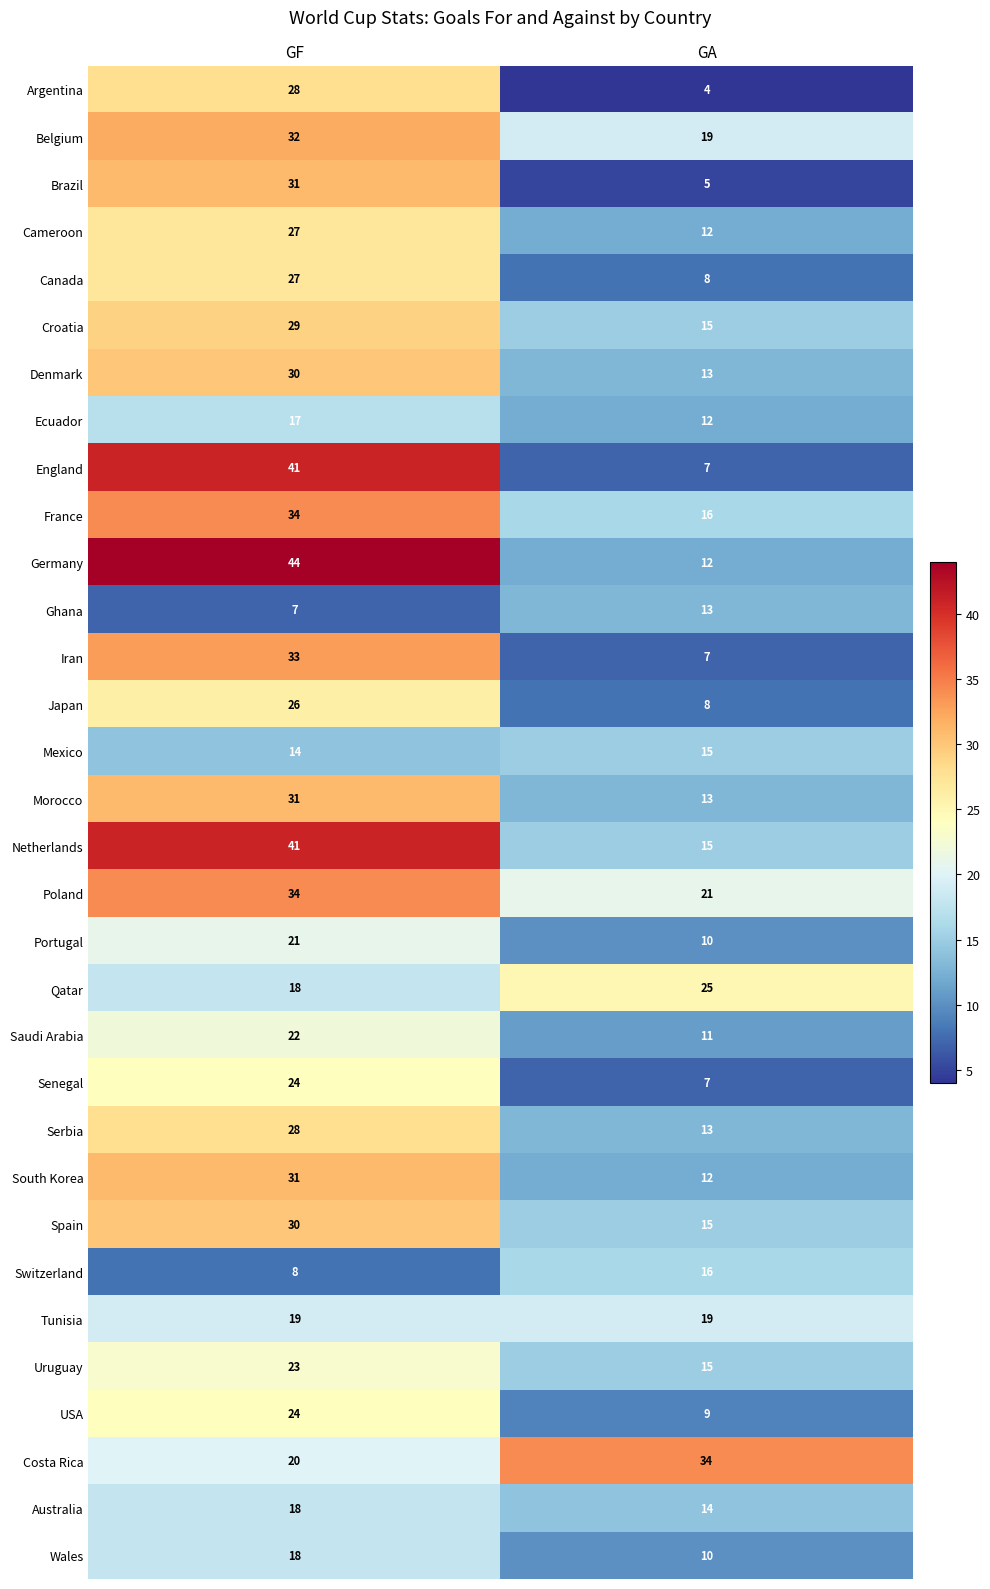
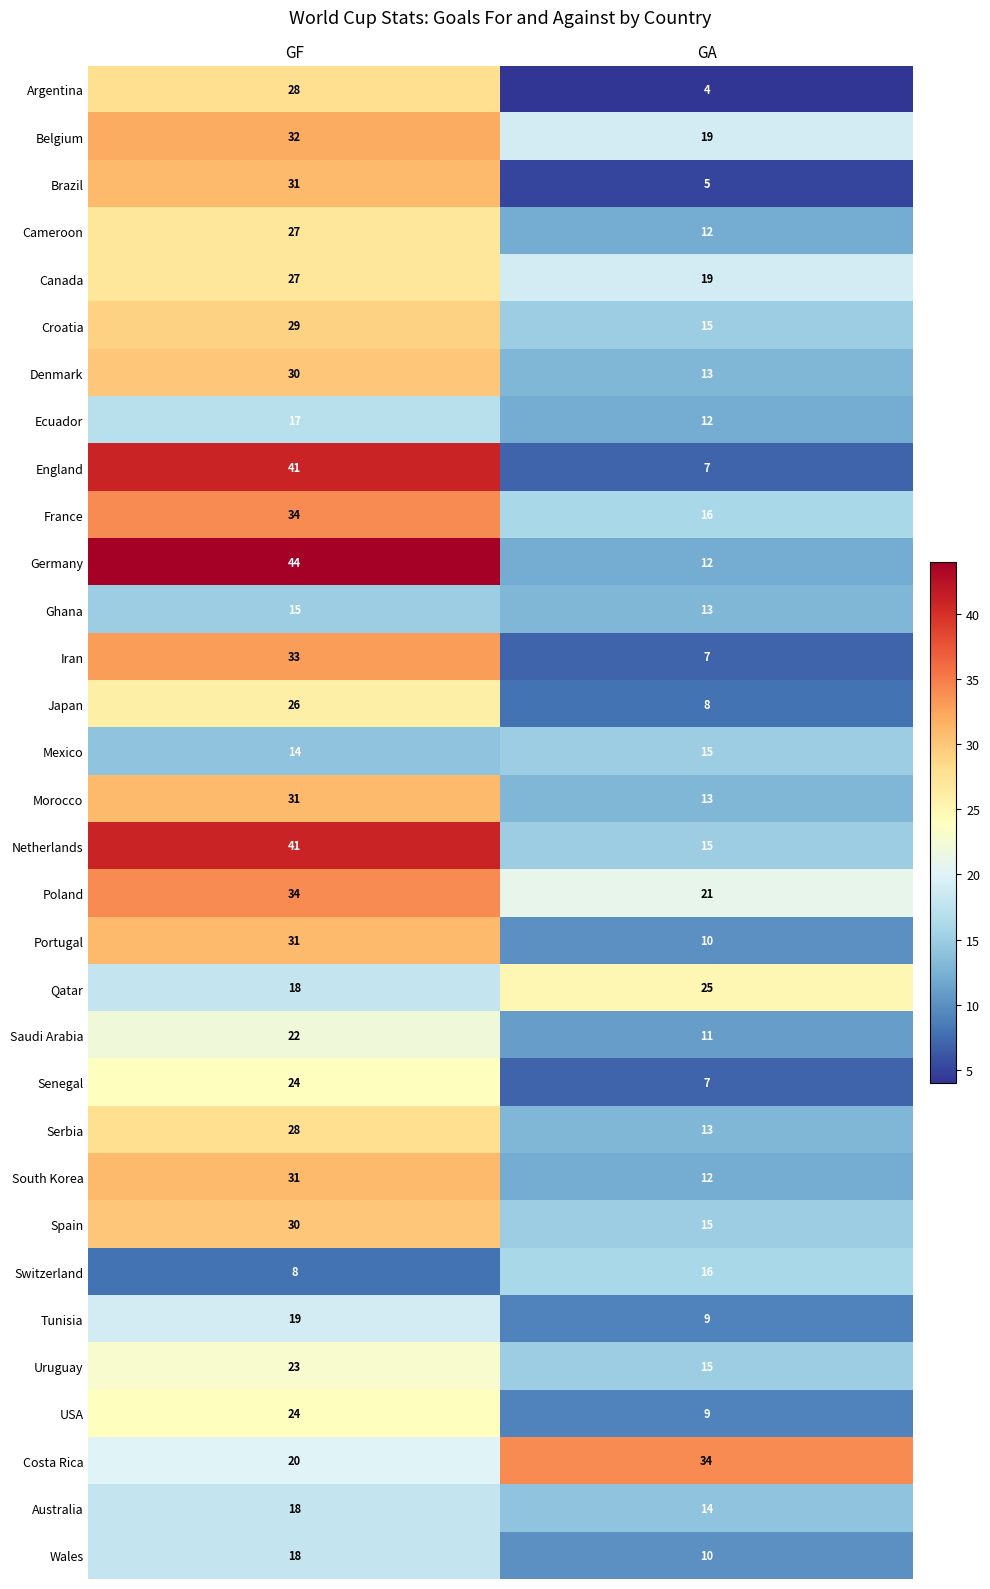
Canada, GA: 8 -> 19
Ghana, GF: 7 -> 15
Portugal, GF: 21 -> 31
Tunisia, GA: 19 -> 9
